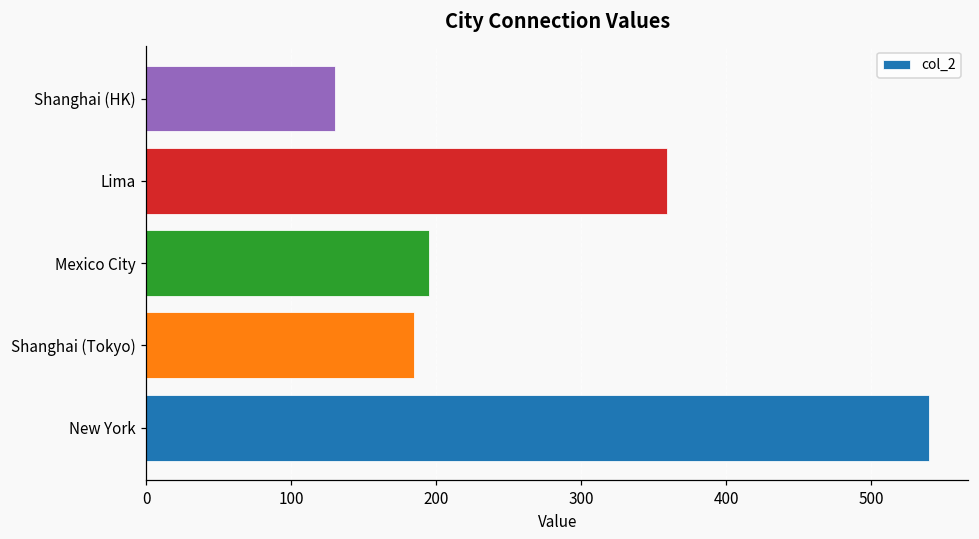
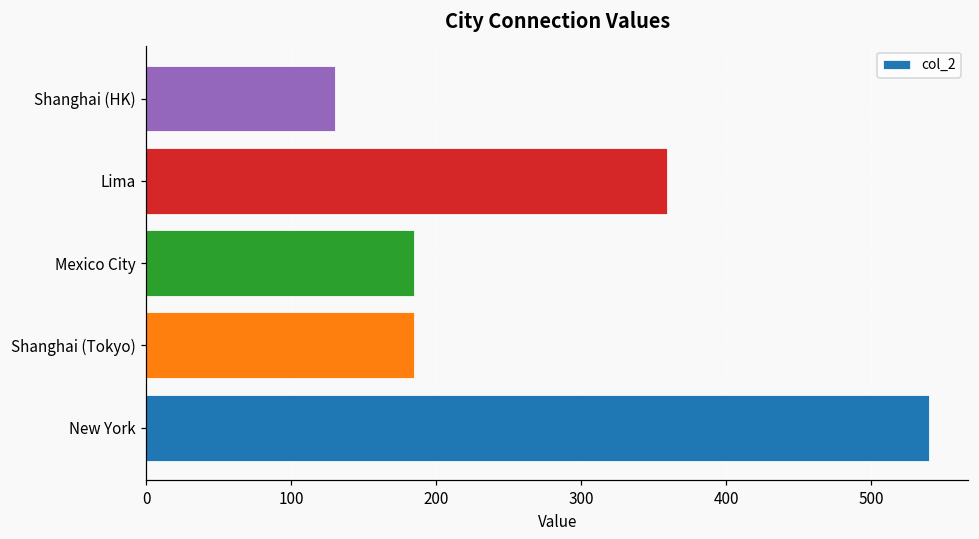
Mexico City: 195 -> 185
